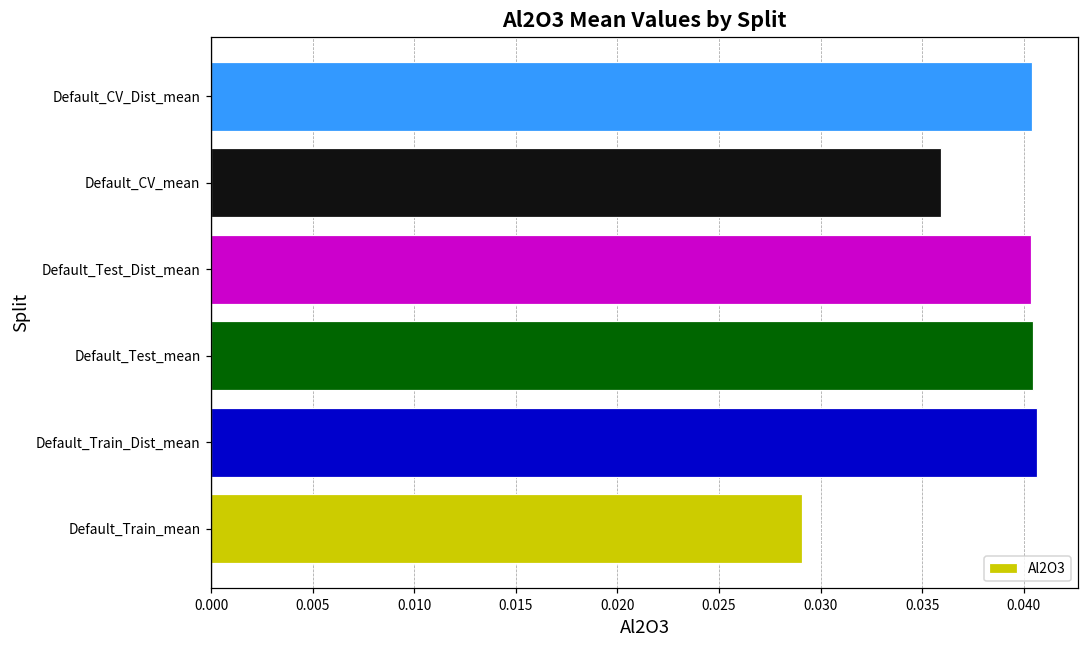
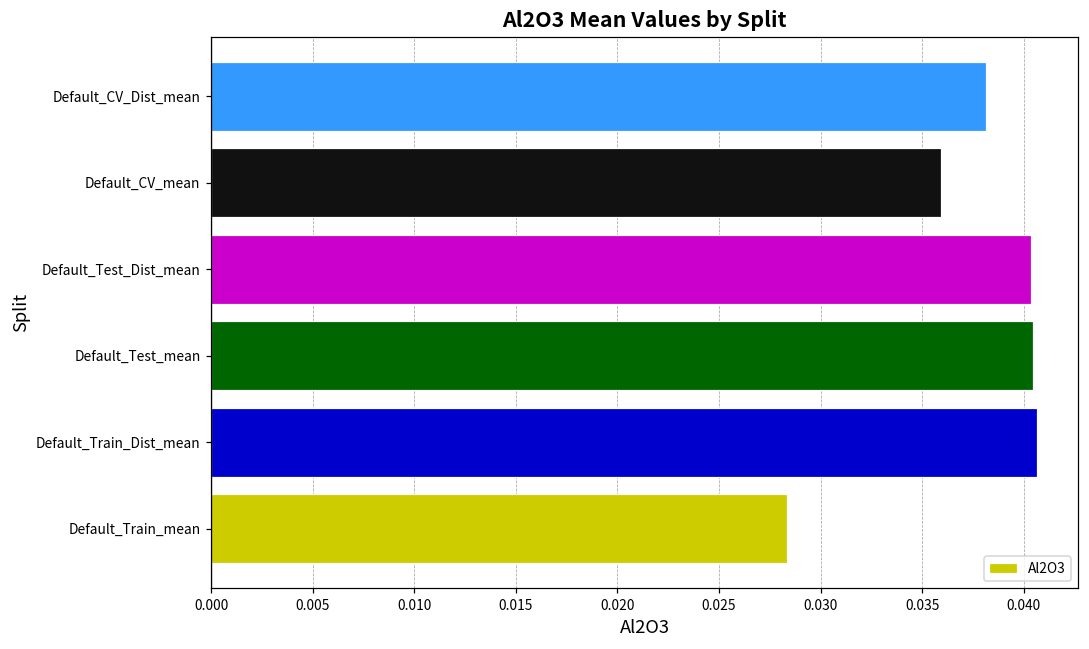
Default_CV_Dist_mean: 0.0404 -> 0.0381
Default_Train_mean: 0.0291 -> 0.0283
